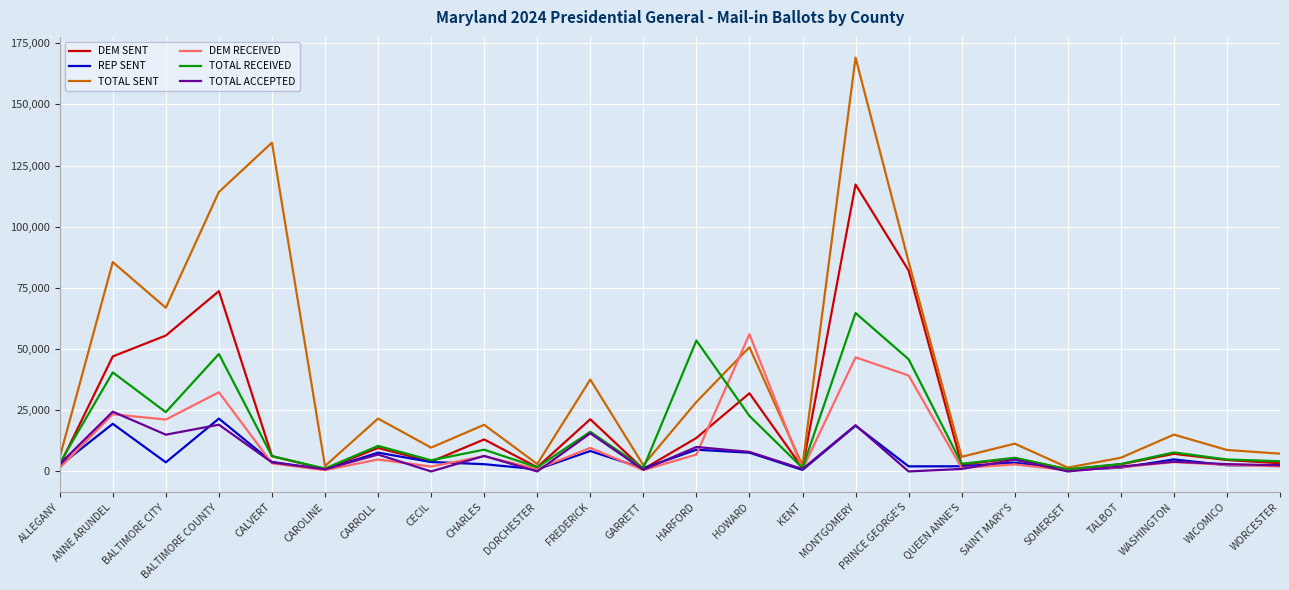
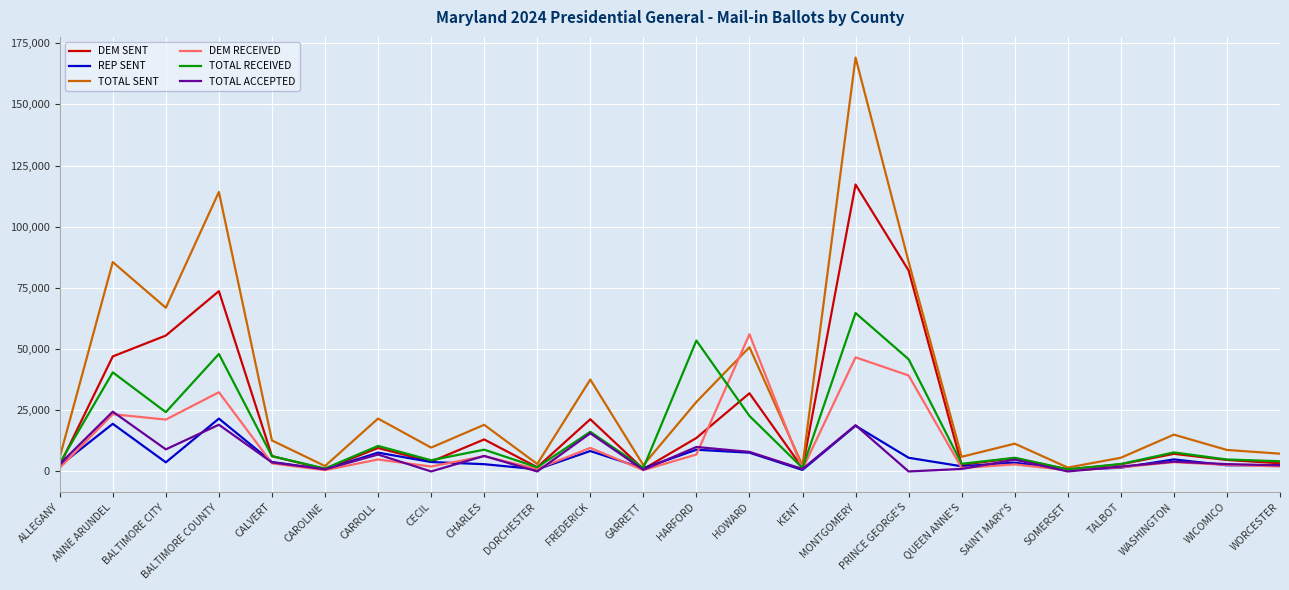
TOTAL ACCEPTED, BALTIMORE CITY: 15,000 -> 9,000
TOTAL SENT, CALVERT: 134,000 -> 13,000
REP SENT, PRINCE GEORGE'S: 2,000 -> 6,000
